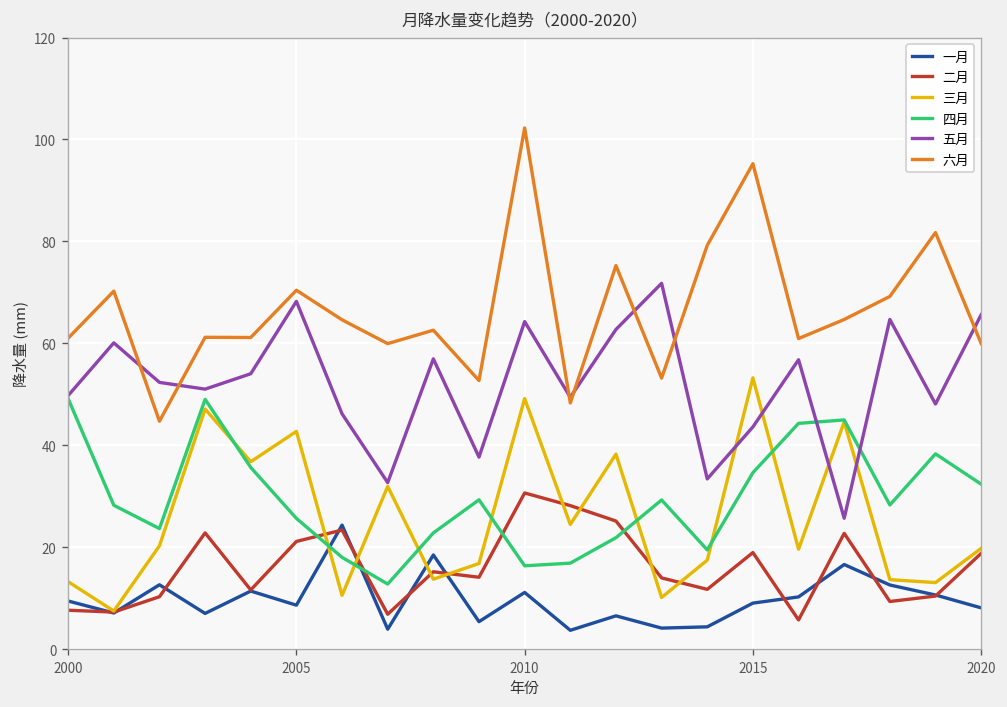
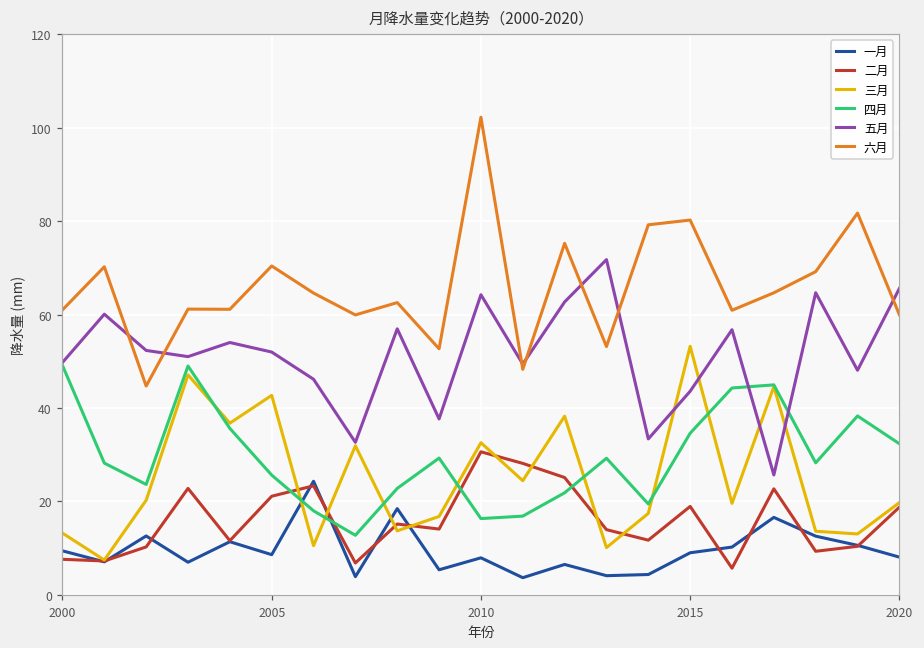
五月, 2005: 68 -> 52
一月, 2010: 11 -> 8
三月, 2010: 49 -> 33
六月, 2015: 95 -> 80
